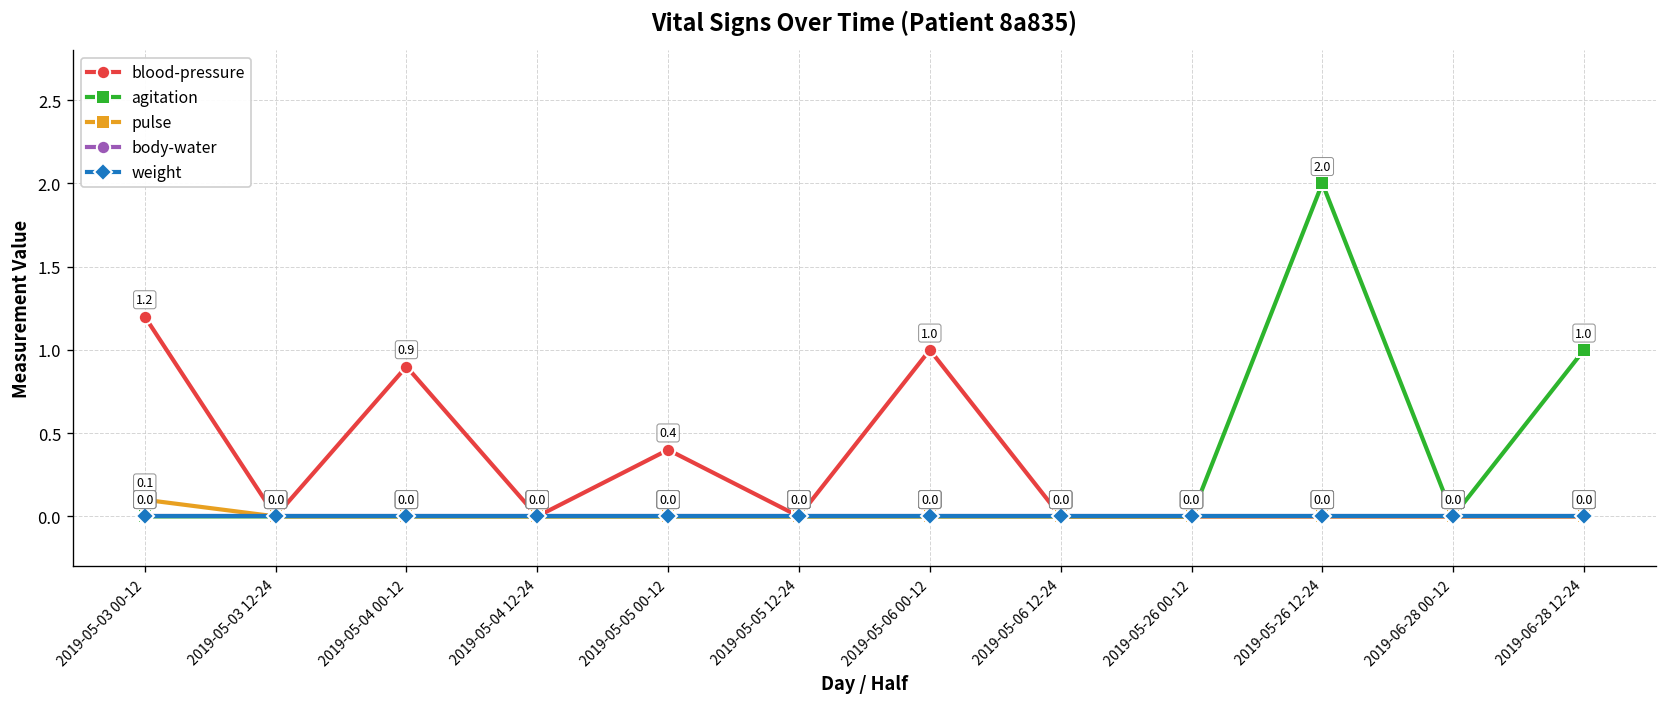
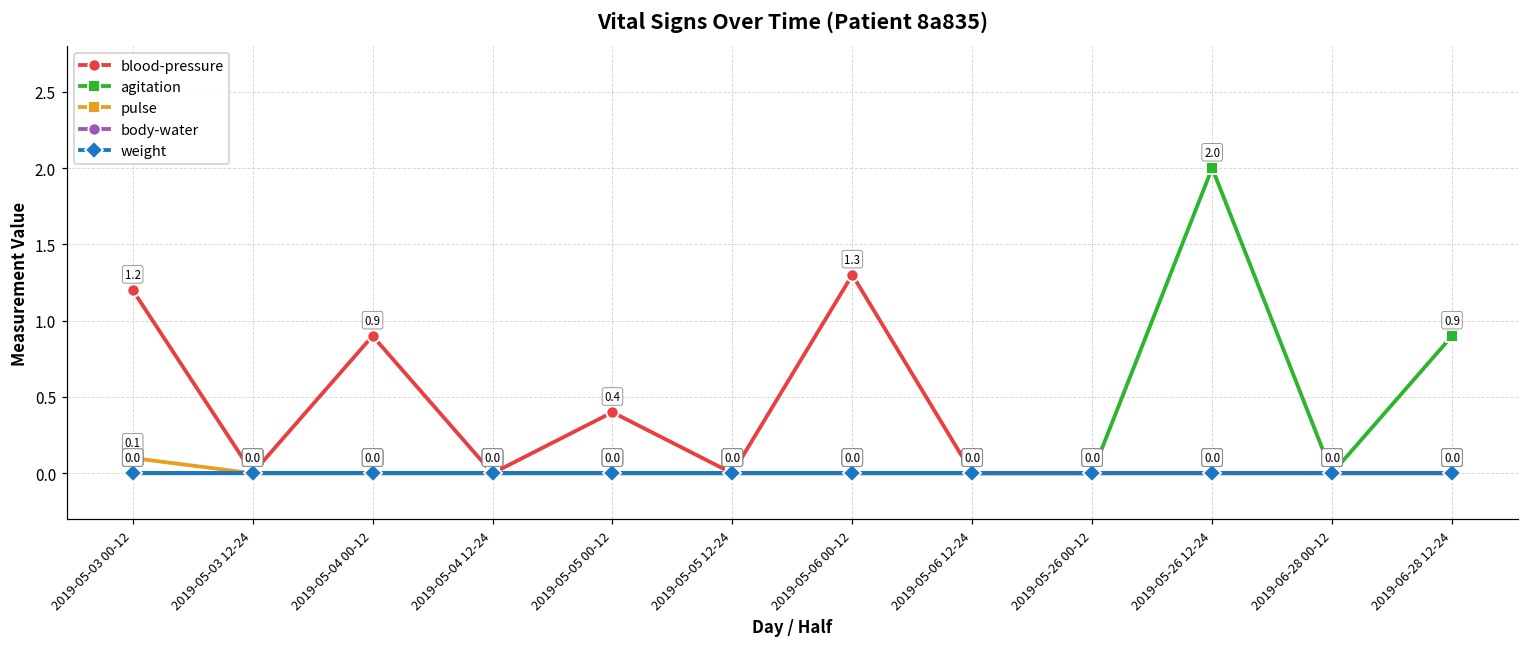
blood-pressure, 2019-05-06 00-12: 1.0 -> 1.3
agitation, 2019-06-28 12-24: 1.0 -> 0.9
